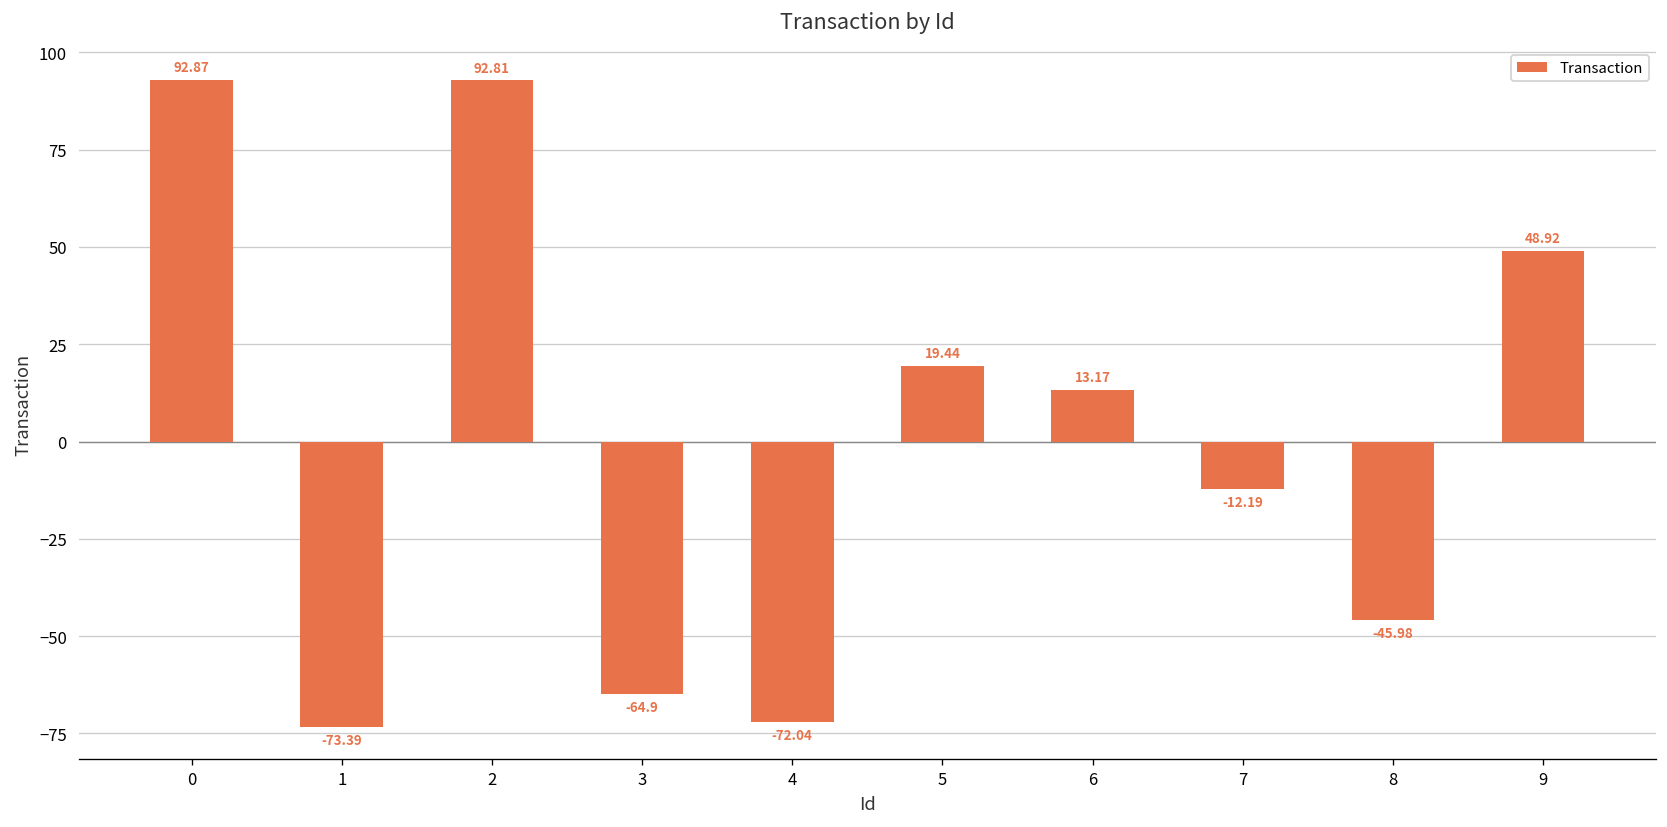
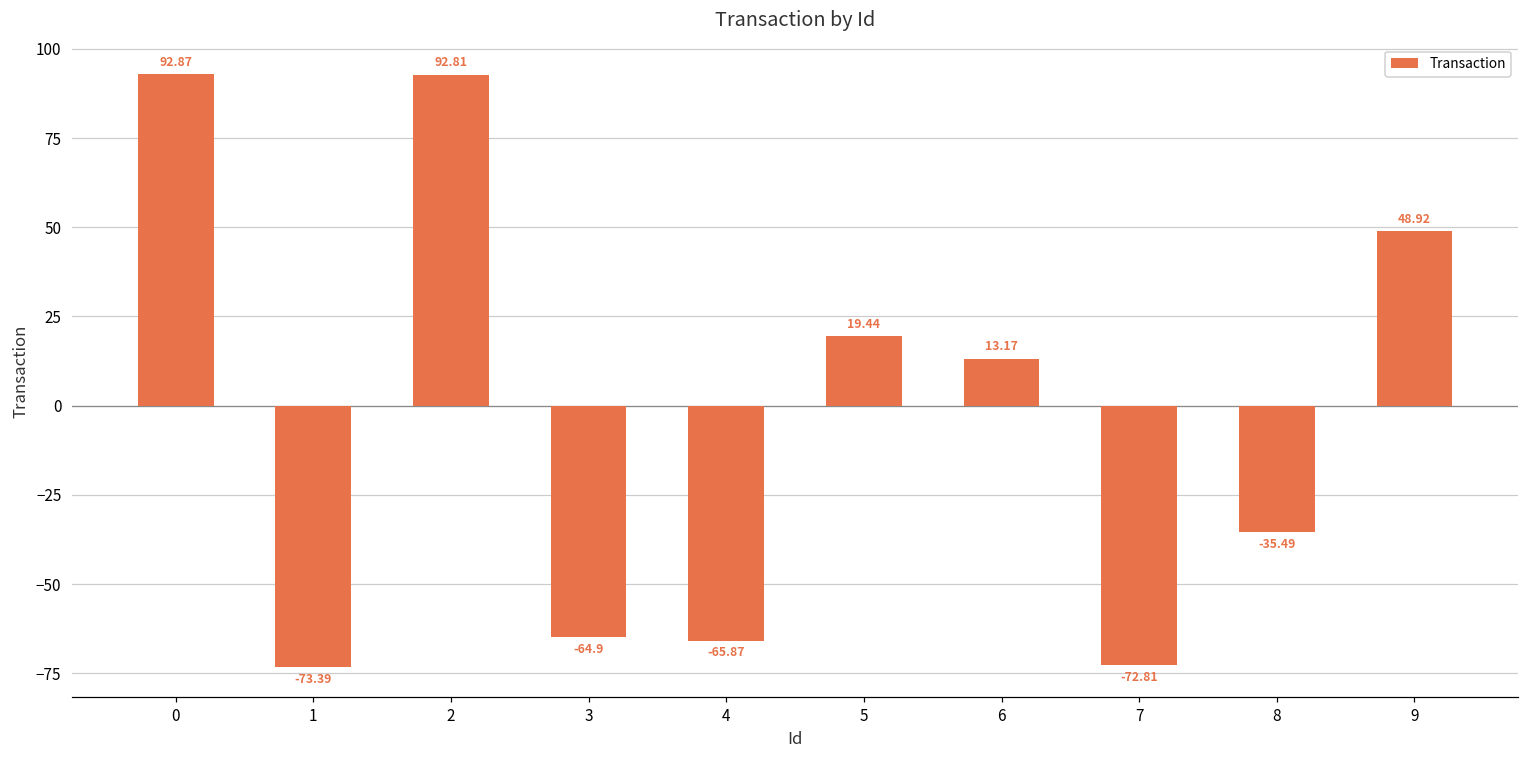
4: -72.04 -> -65.87
7: -12.19 -> -72.81
8: -45.98 -> -35.49
